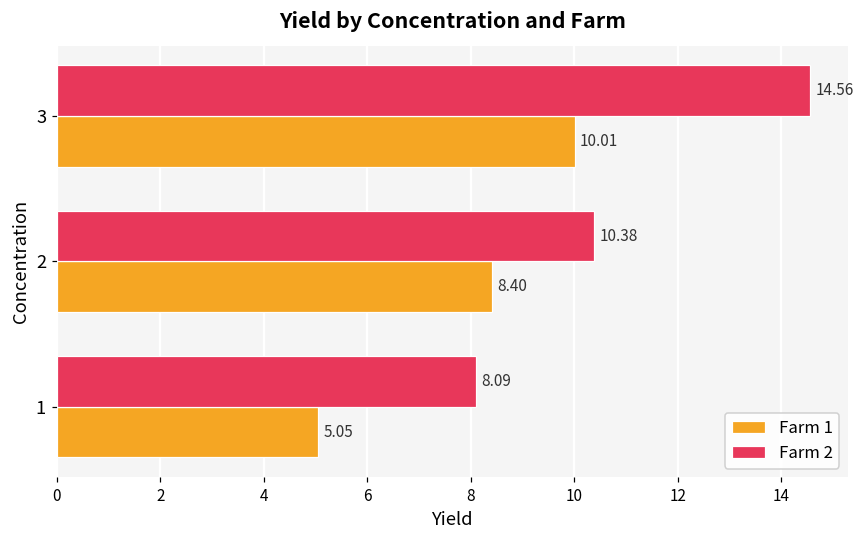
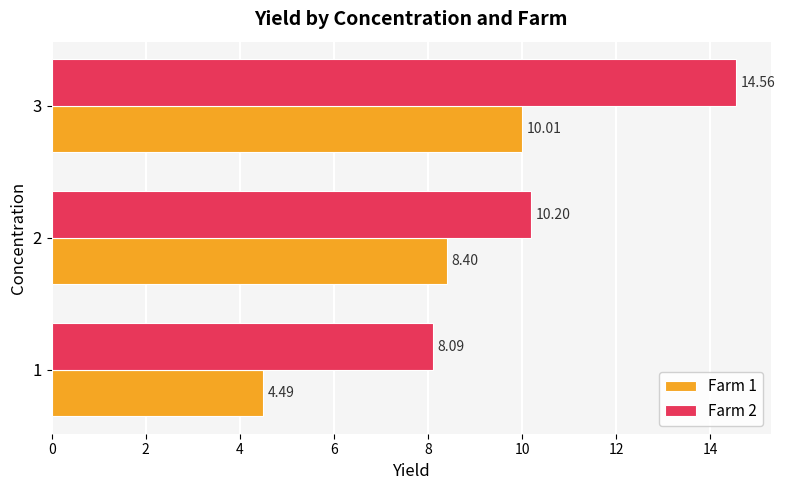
Farm 2, 2: 10.38 -> 10.20
Farm 1, 1: 5.05 -> 4.49
